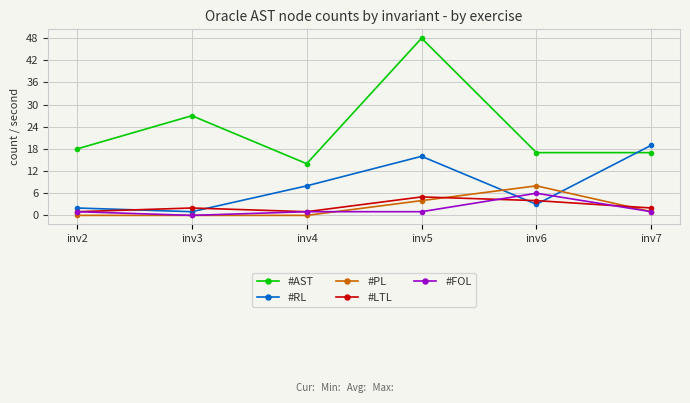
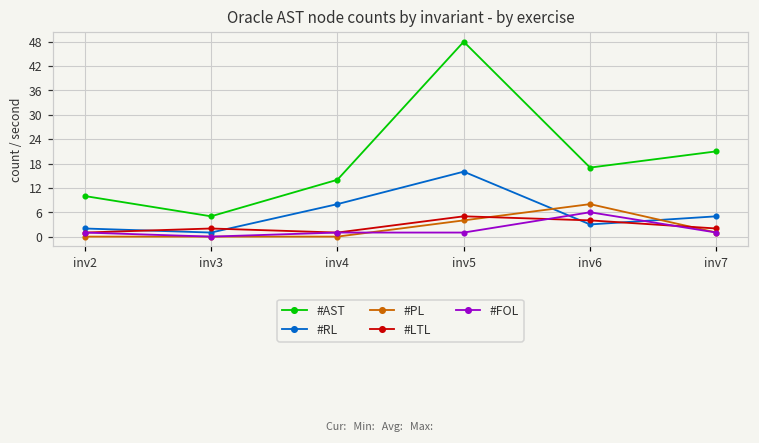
#AST, inv2: 18 -> 10
#AST, inv3: 27 -> 5
#AST, inv7: 17 -> 21
#RL, inv7: 19 -> 5
